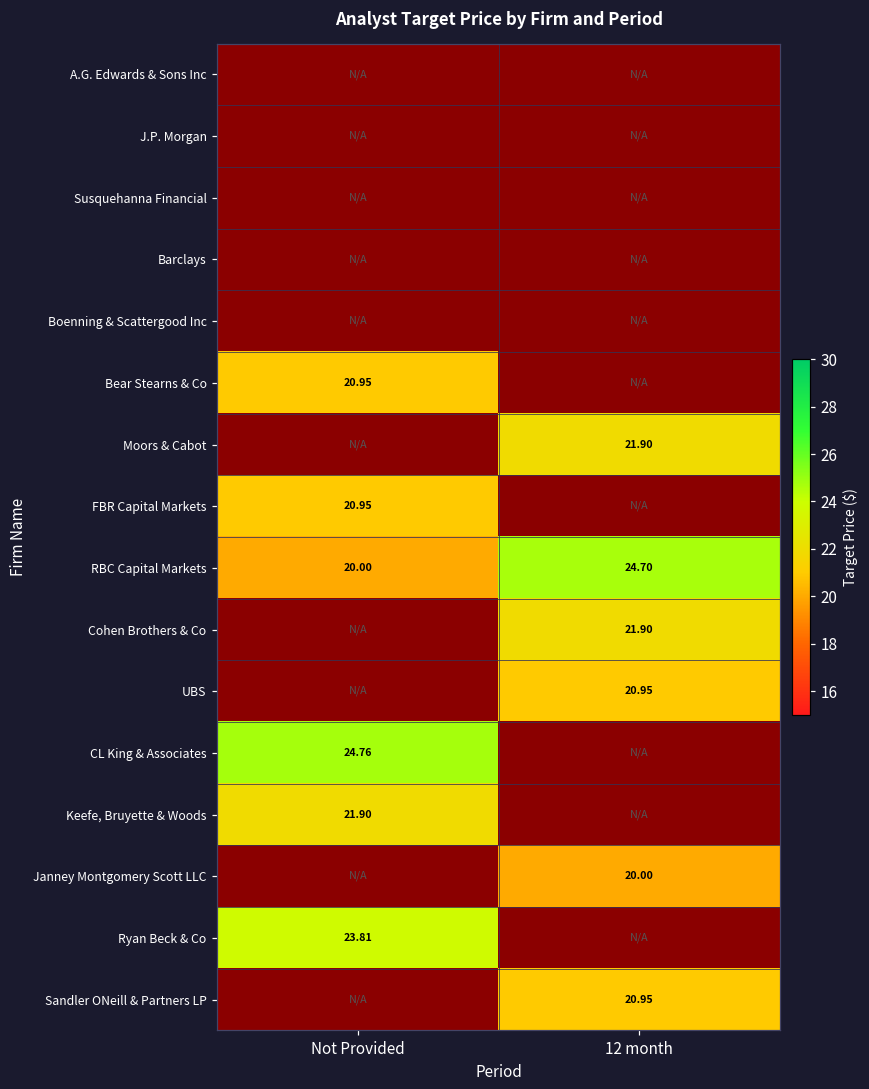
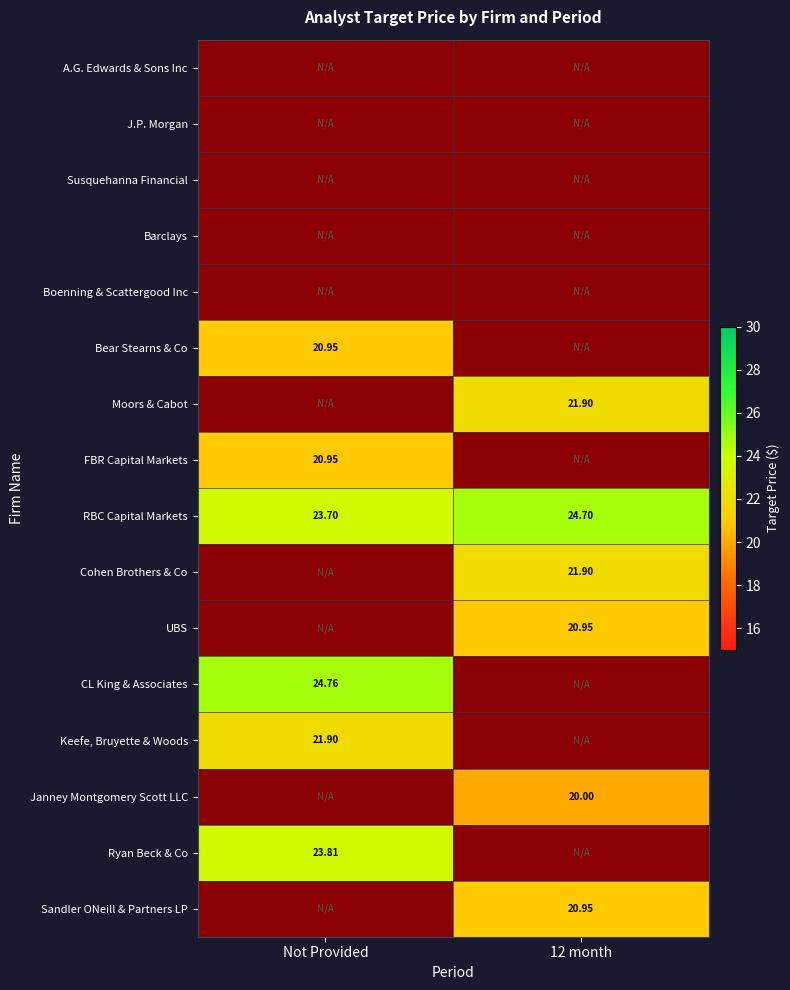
RBC Capital Markets, Not Provided: 20.00 -> 23.70
